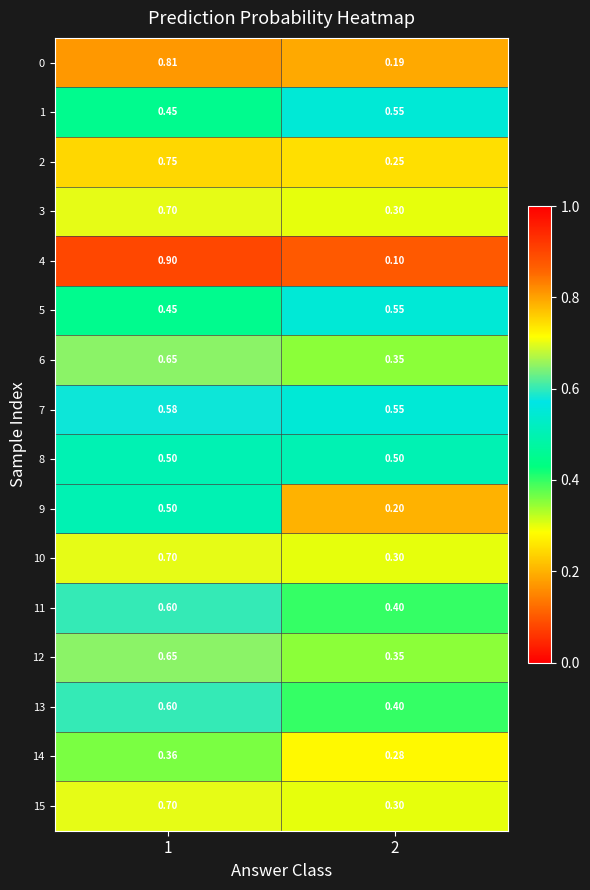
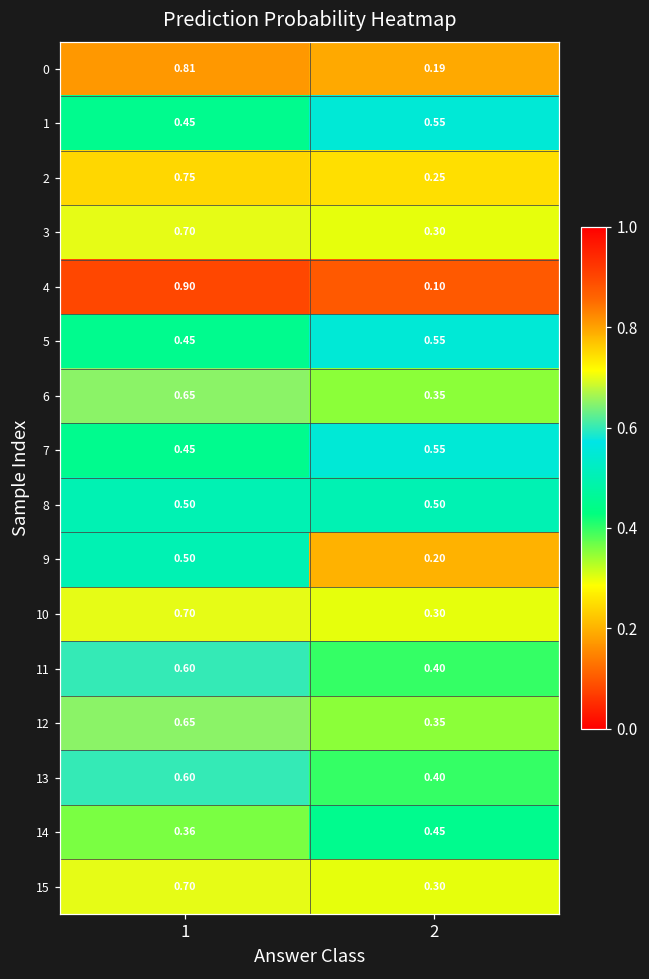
7, 1: 0.58 -> 0.45
14, 2: 0.28 -> 0.45
